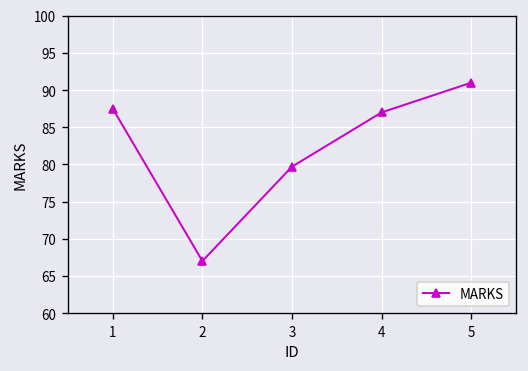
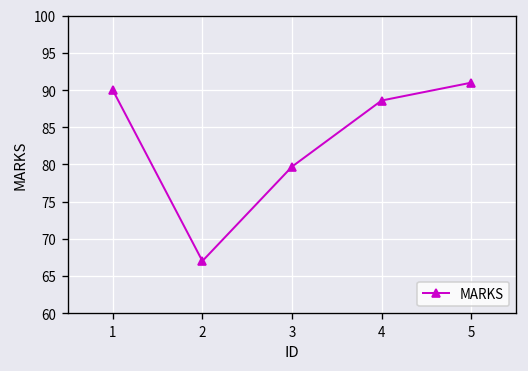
1: 88 -> 90
4: 87 -> 89
